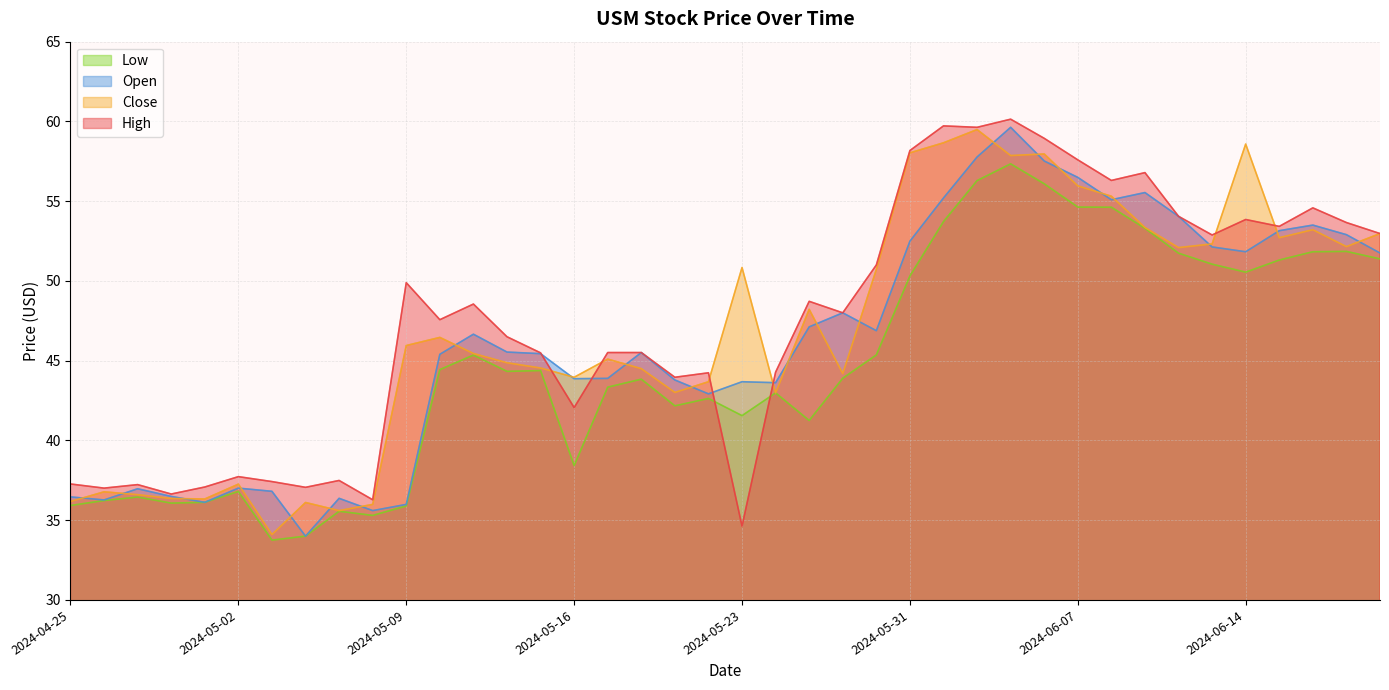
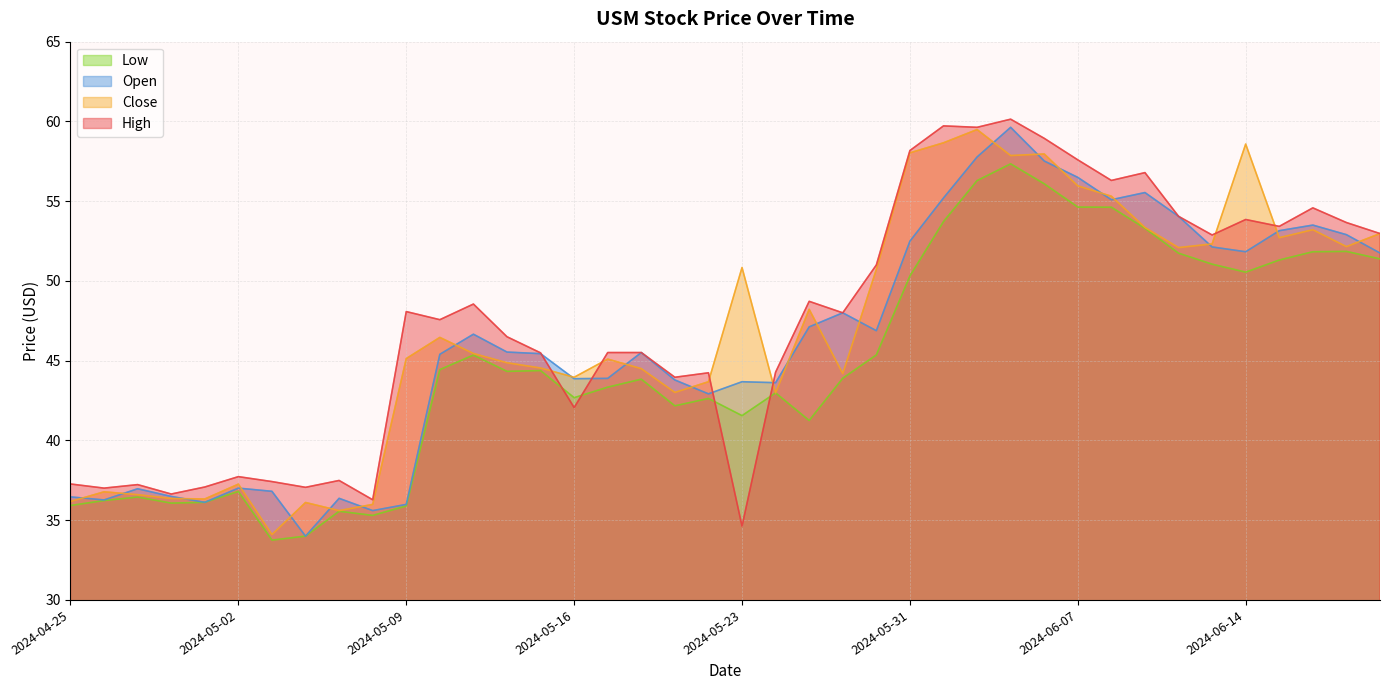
Close, 2024-05-09: 46.0 -> 45.1
High, 2024-05-09: 49.9 -> 48.1
Low, 2024-05-16: 38.4 -> 42.7
